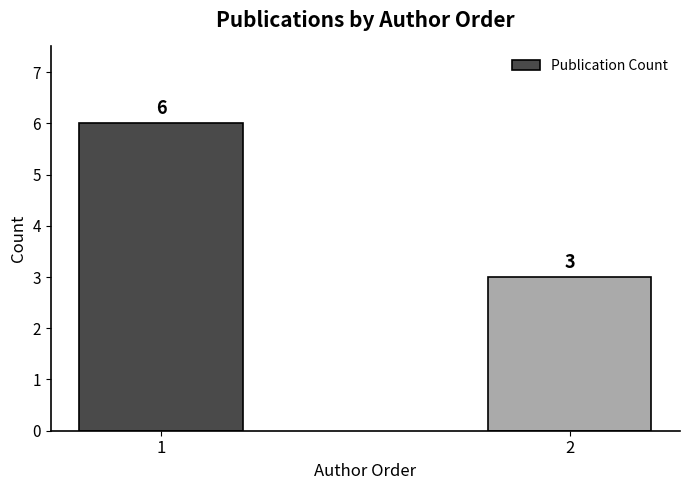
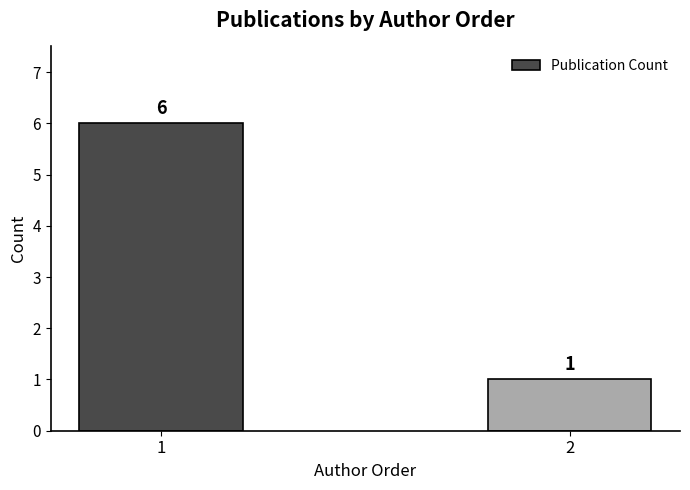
2: 3 -> 1
